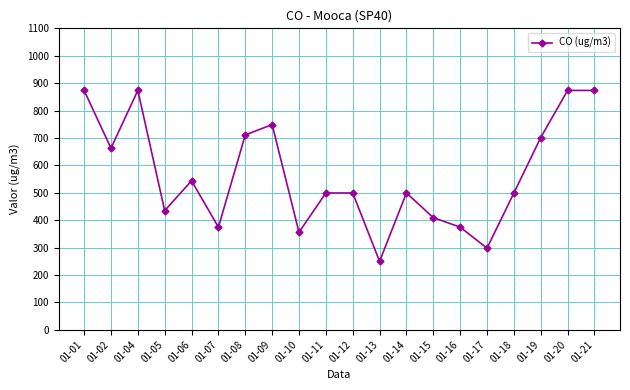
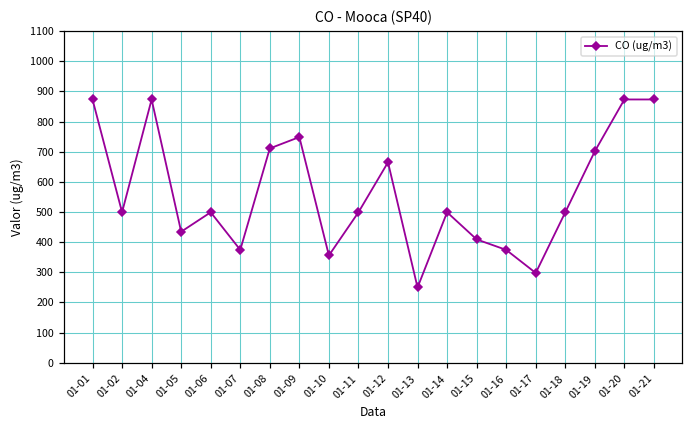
01-02: 660 -> 500
01-06: 540 -> 500
01-12: 500 -> 660
